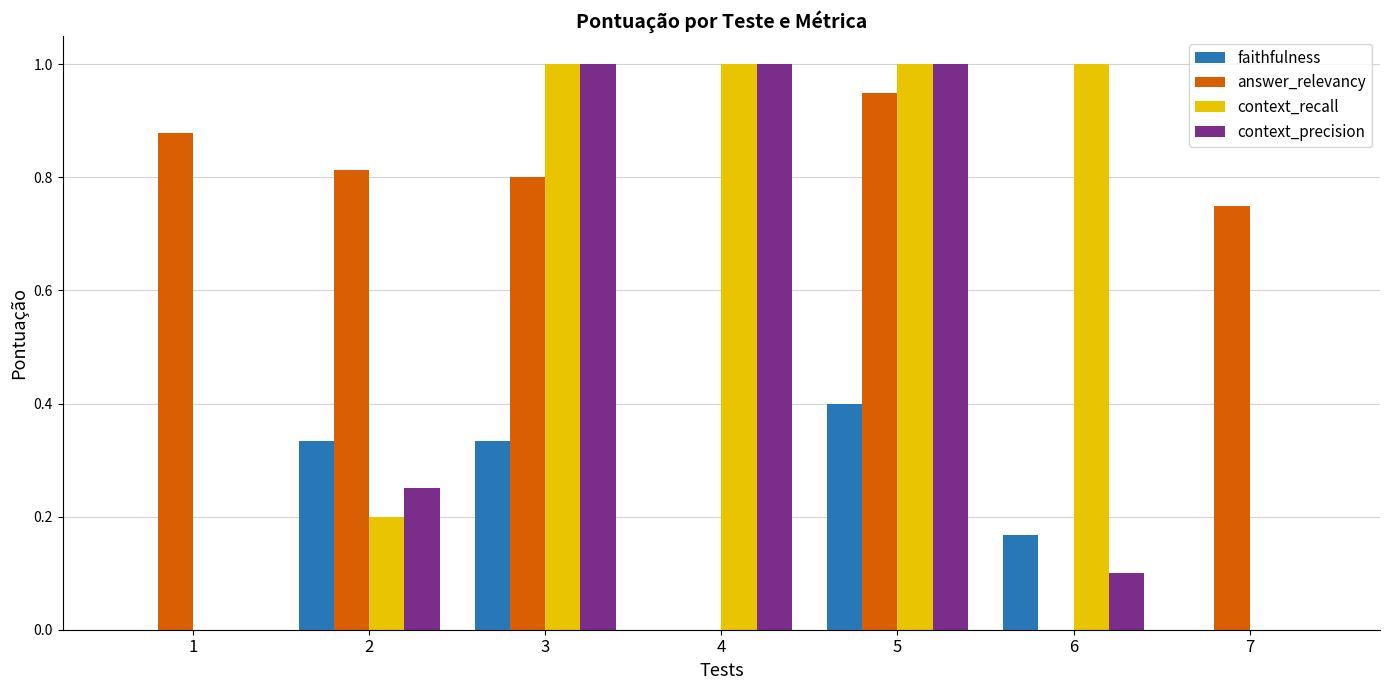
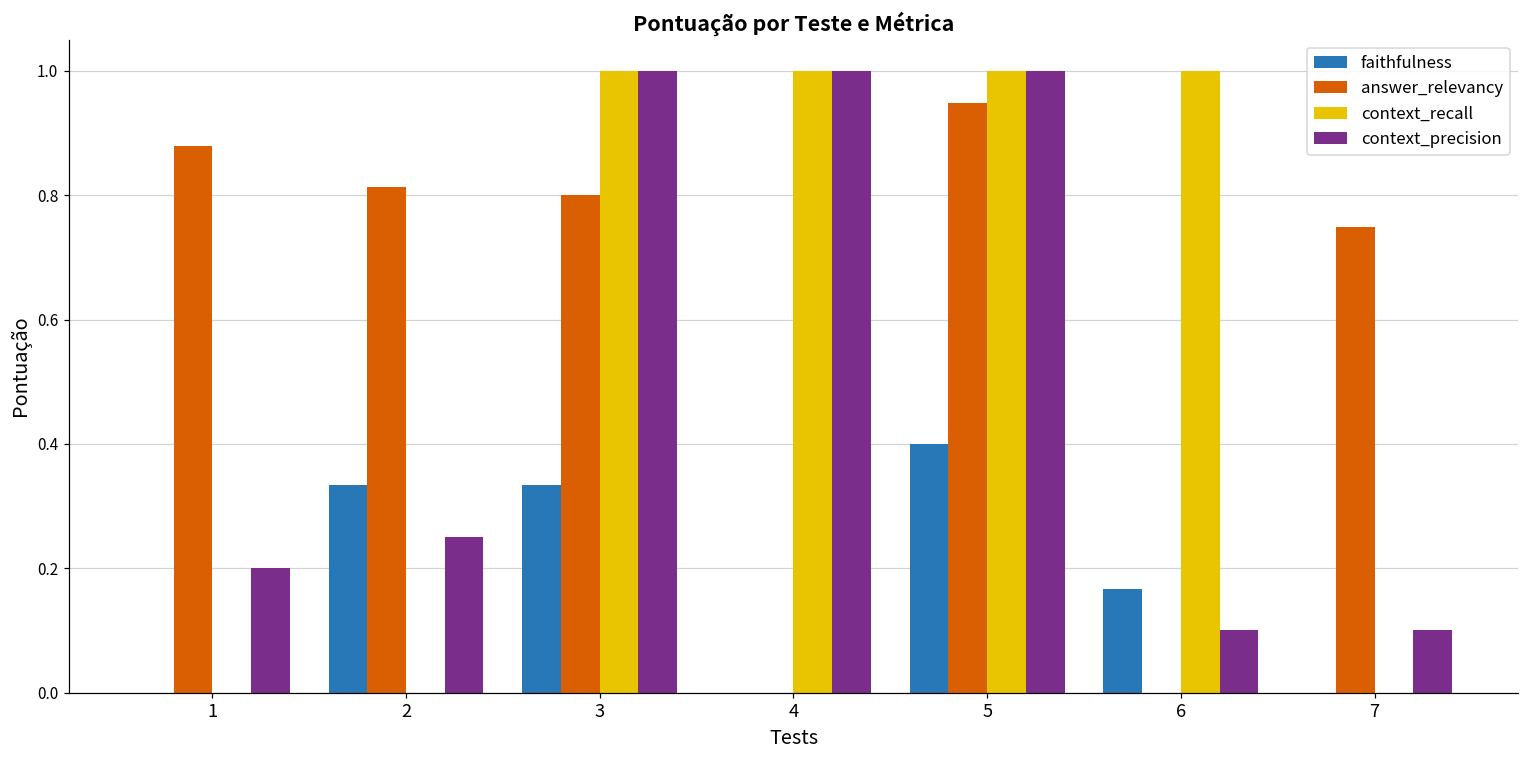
context_precision, 1: 0.0 -> 0.2
context_recall, 2: 0.2 -> 0.0
context_precision, 7: 0.0 -> 0.1
